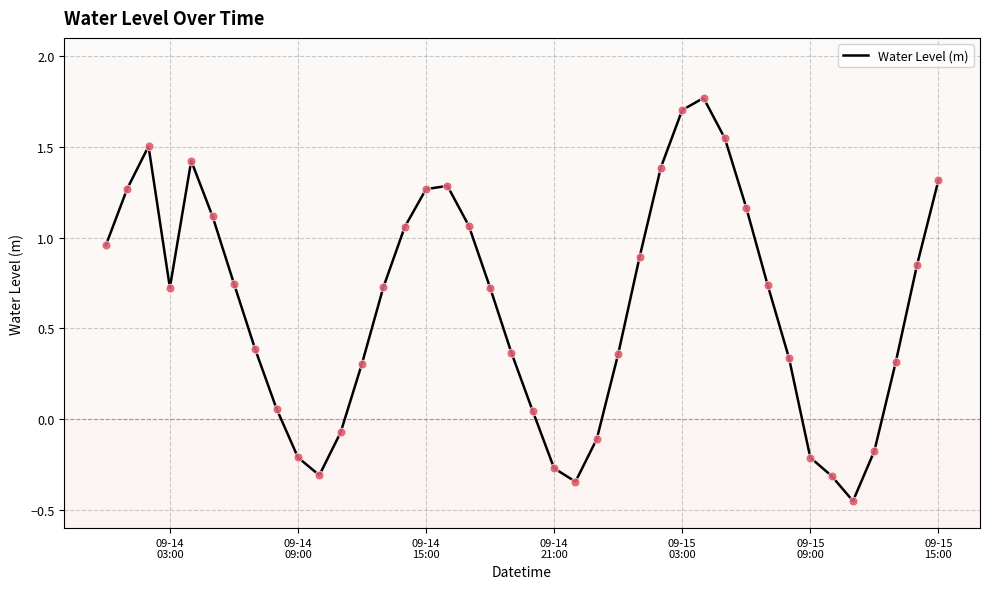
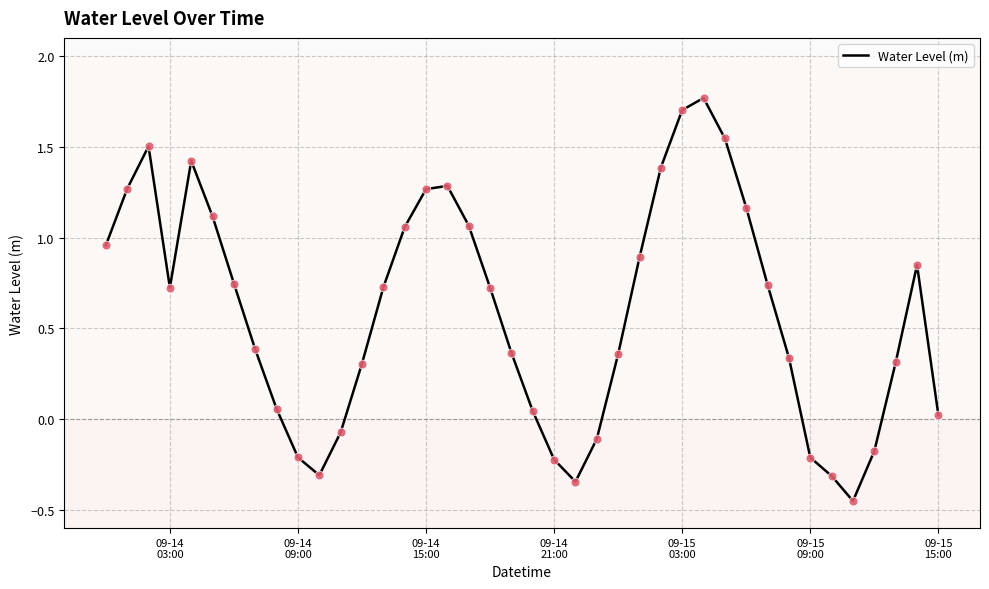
09-14 21:00: -0.27 -> -0.22
09-15 15:00: 1.31 -> 0.02
